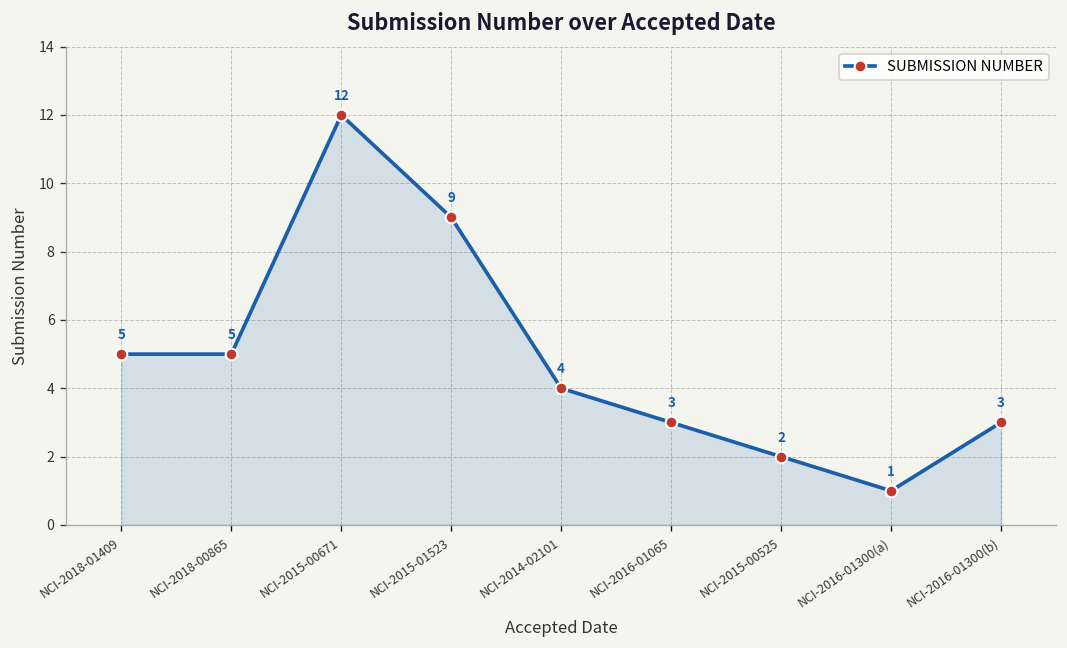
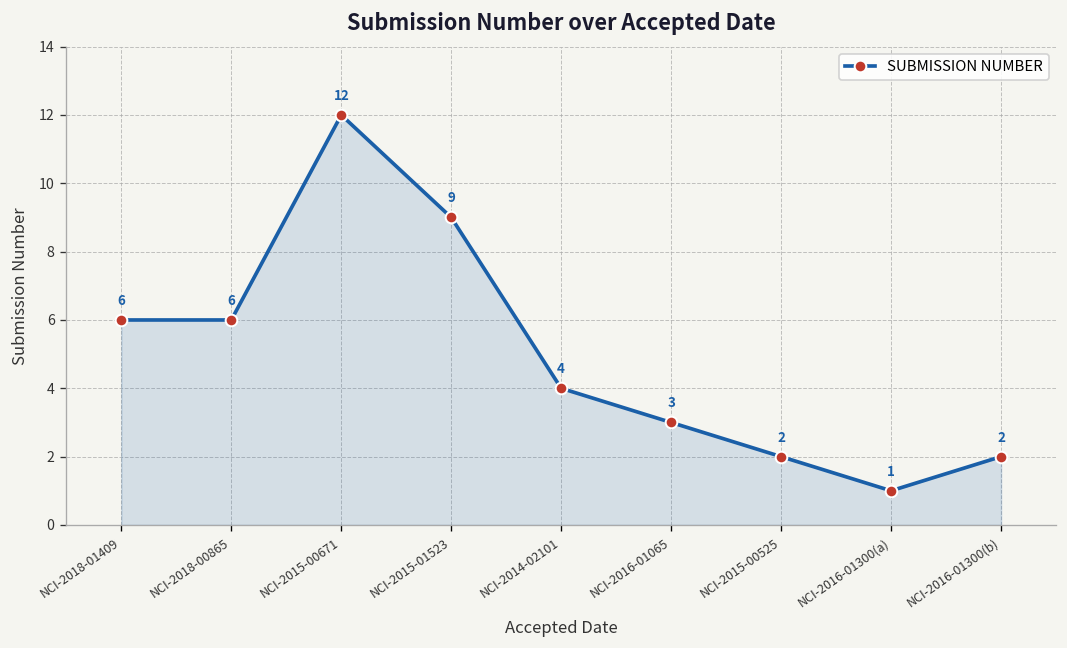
NCI-2018-01409: 5 -> 6
NCI-2018-00865: 5 -> 6
NCI-2016-01300(b): 3 -> 2
